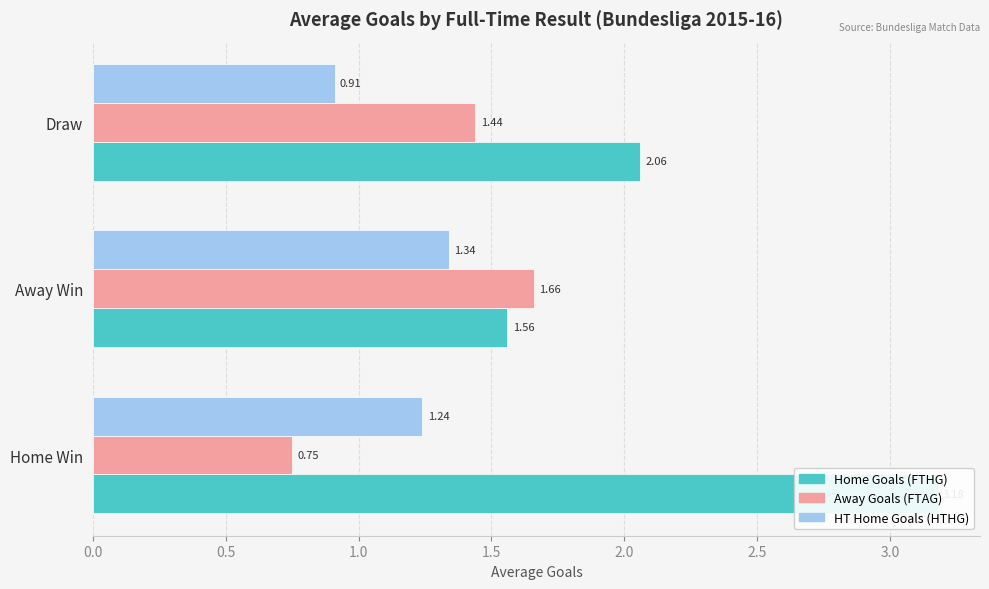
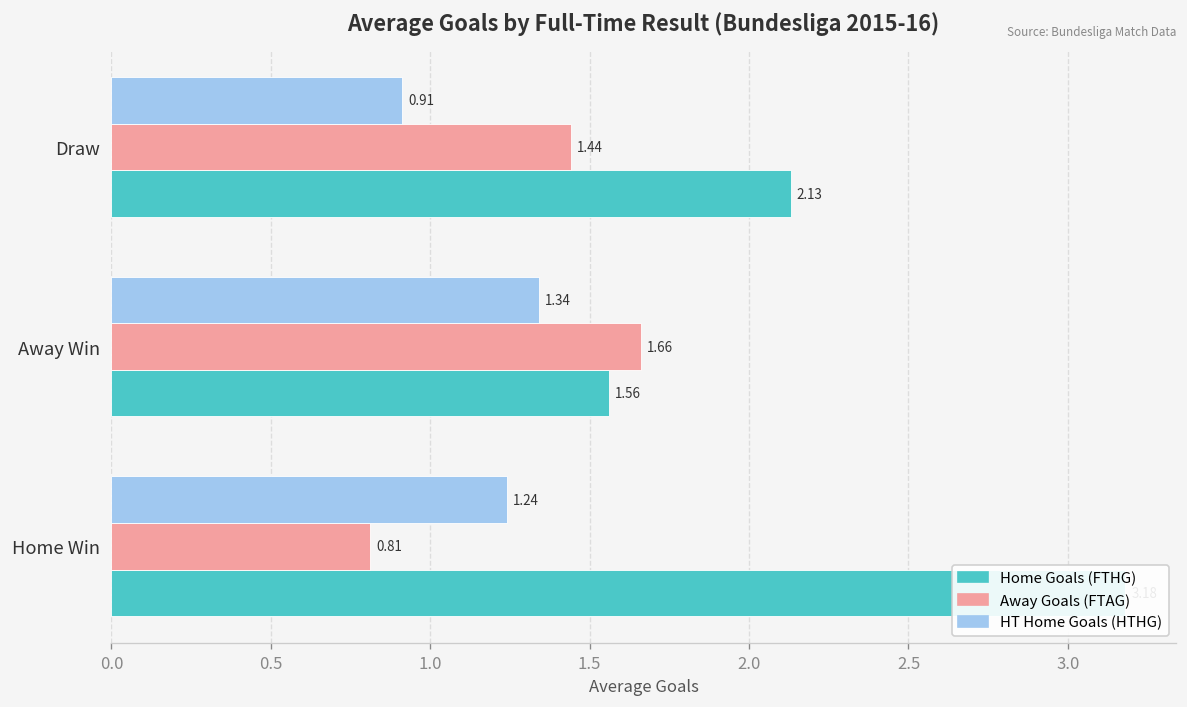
Home Goals (FTHG), Draw: 2.06 -> 2.13
Away Goals (FTAG), Home Win: 0.75 -> 0.81
